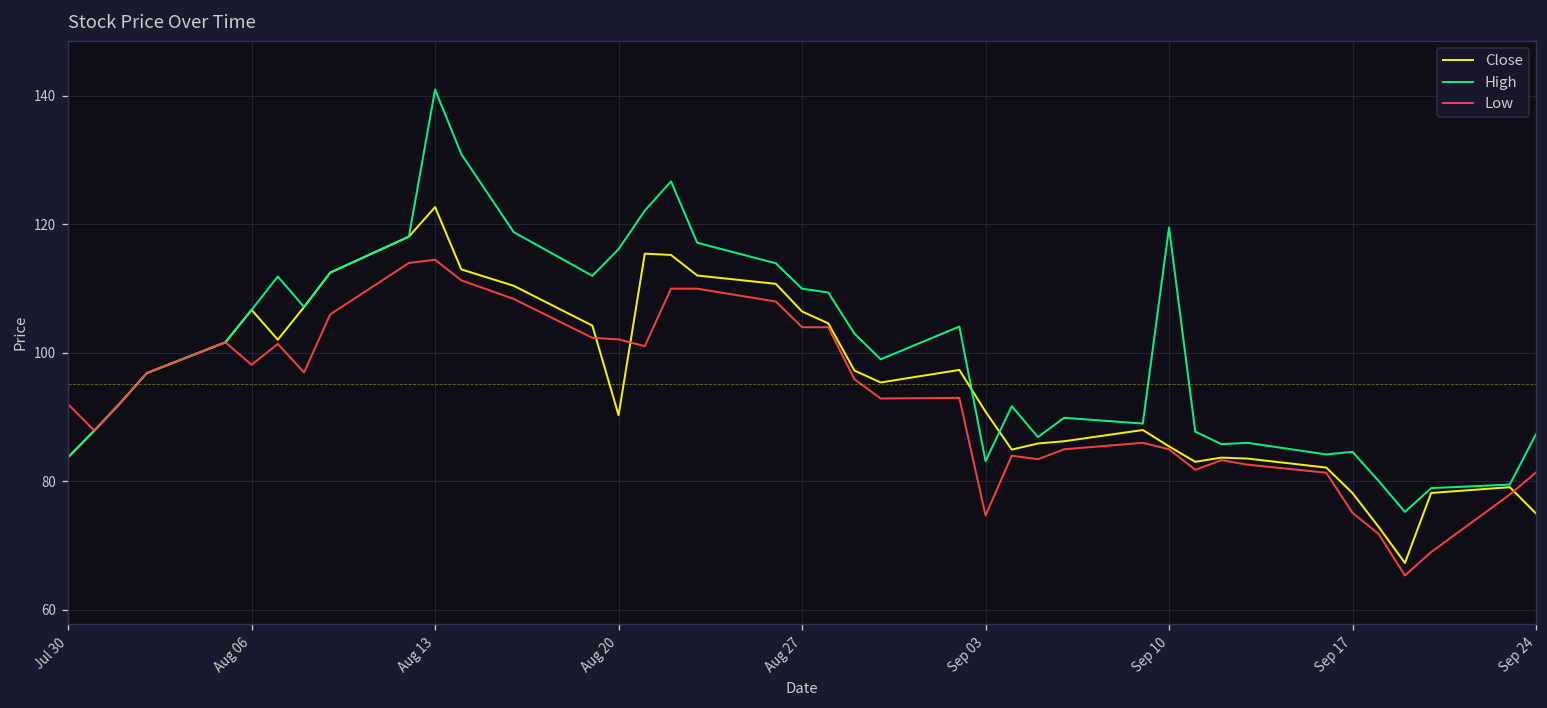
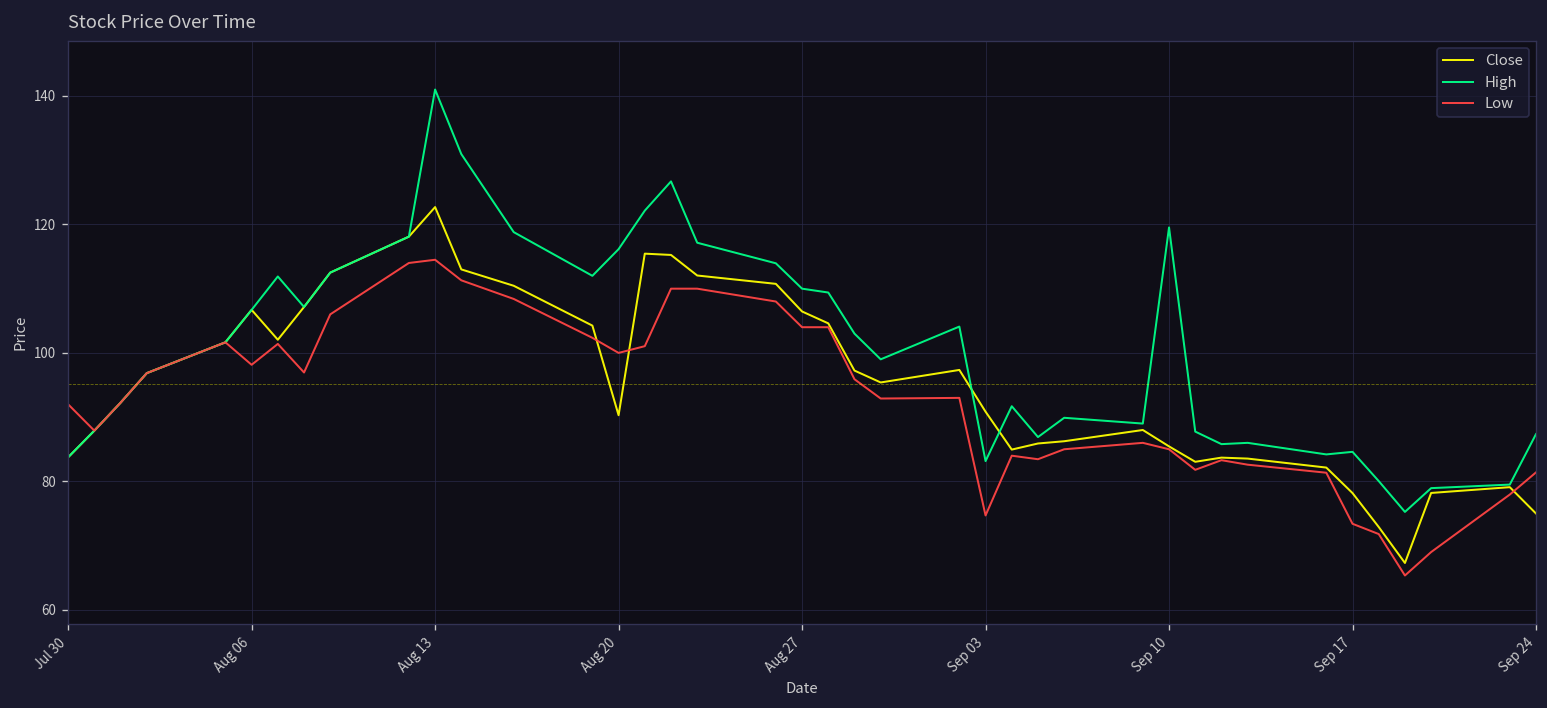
Low, Aug 20: 102 -> 100
Low, Sep 17: 75 -> 73
